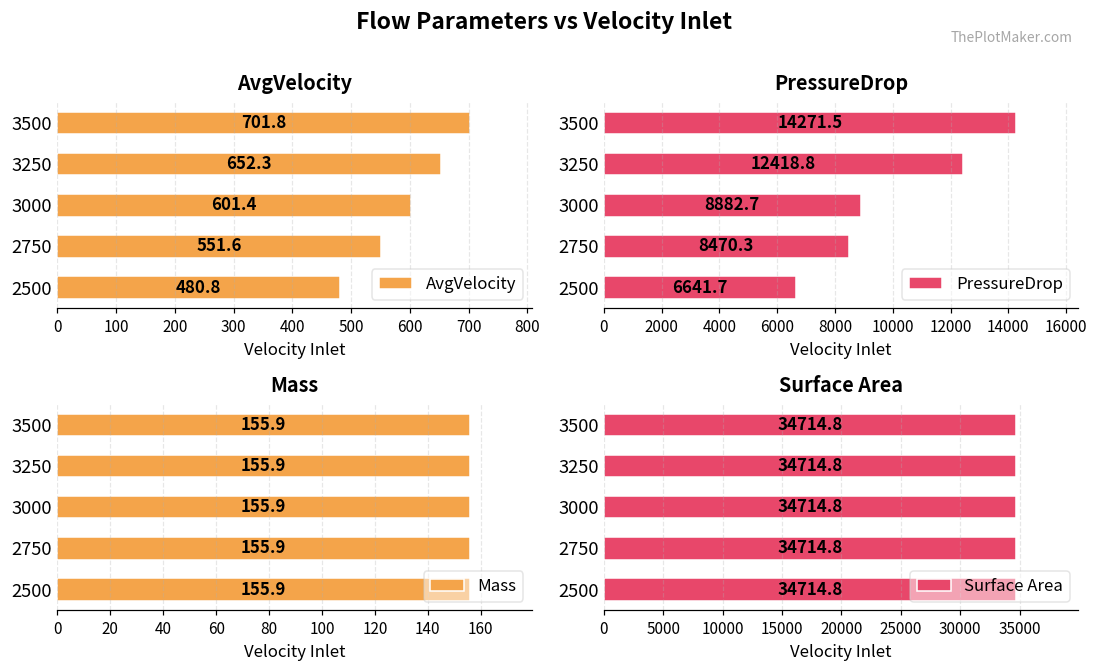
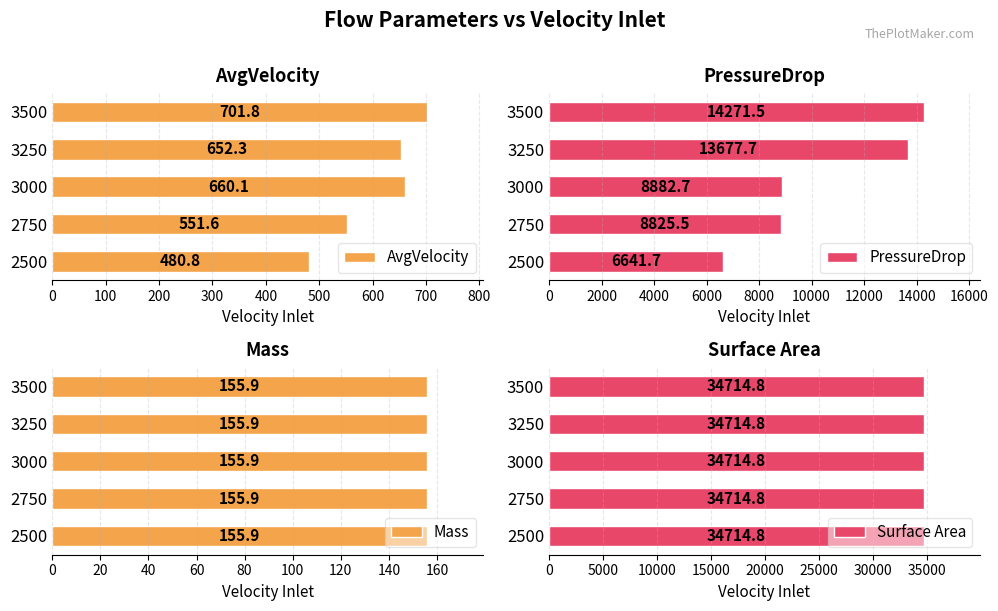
AvgVelocity, 3000: 601.4 -> 660.1
PressureDrop, 3250: 12418.8 -> 13677.7
PressureDrop, 2750: 8470.3 -> 8825.5
